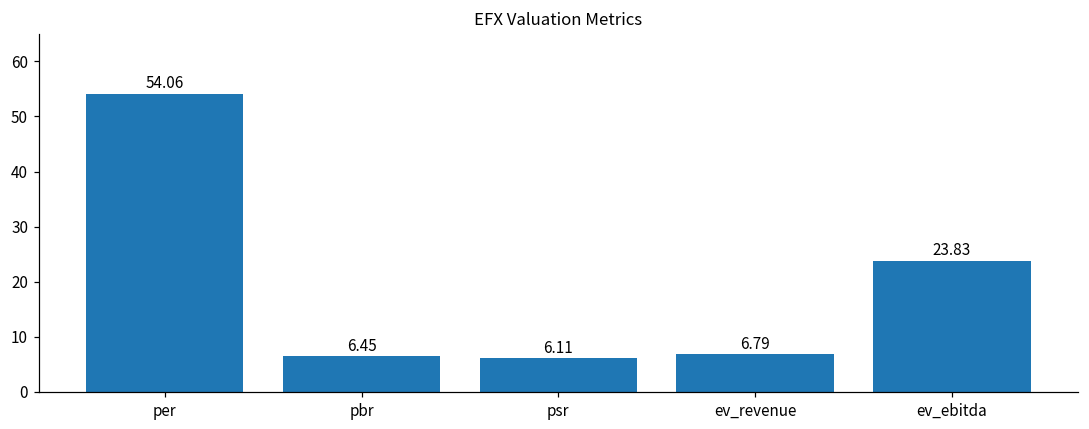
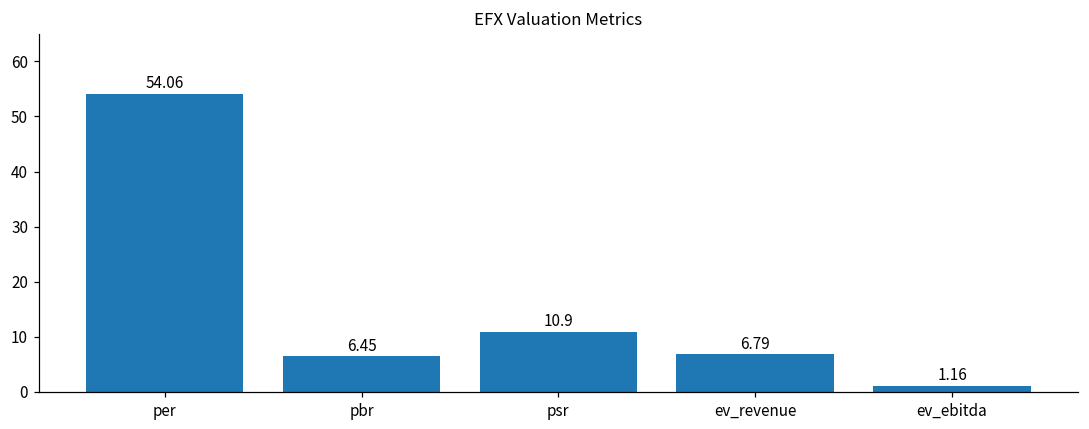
psr: 6.11 -> 10.9
ev_ebitda: 23.83 -> 1.16
